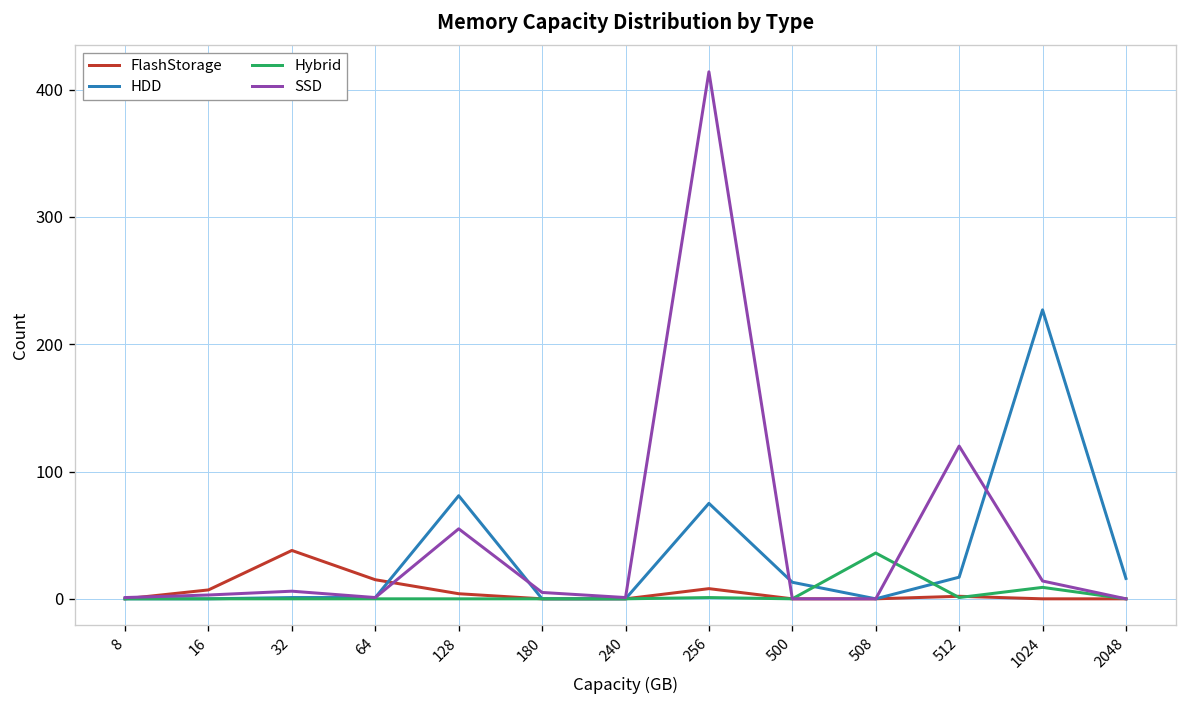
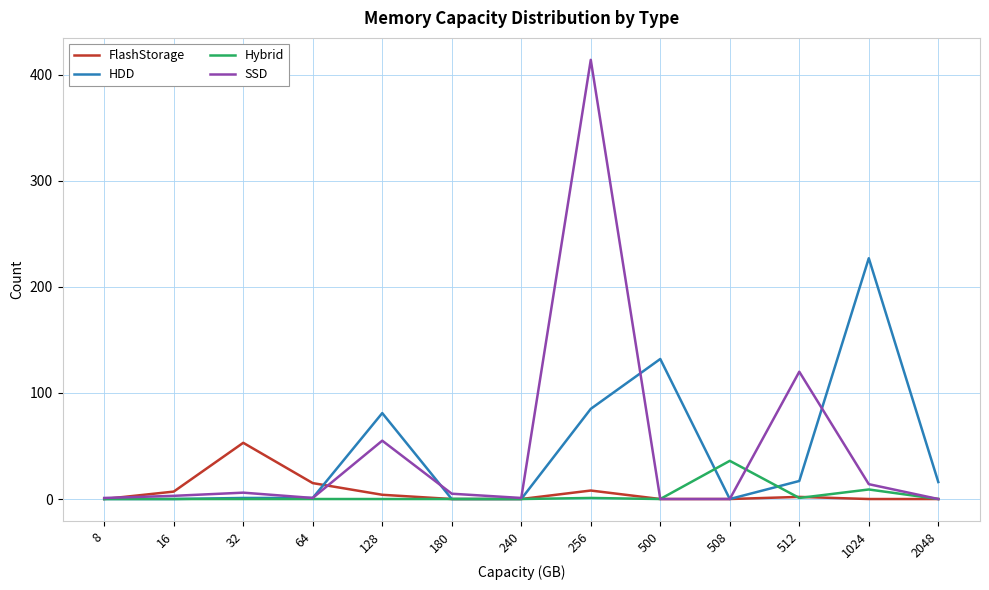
FlashStorage, 32: 38 -> 53
HDD, 256: 75 -> 85
HDD, 500: 13 -> 132
